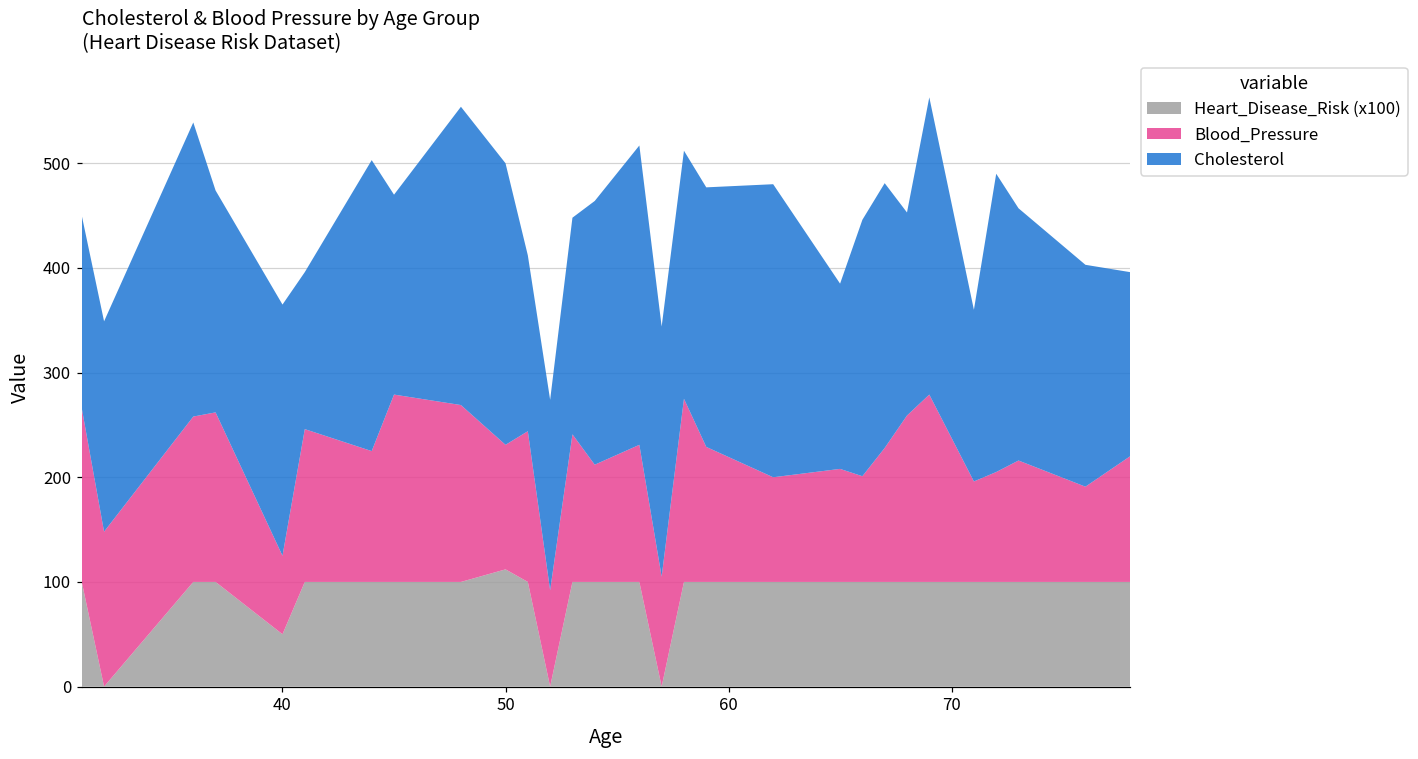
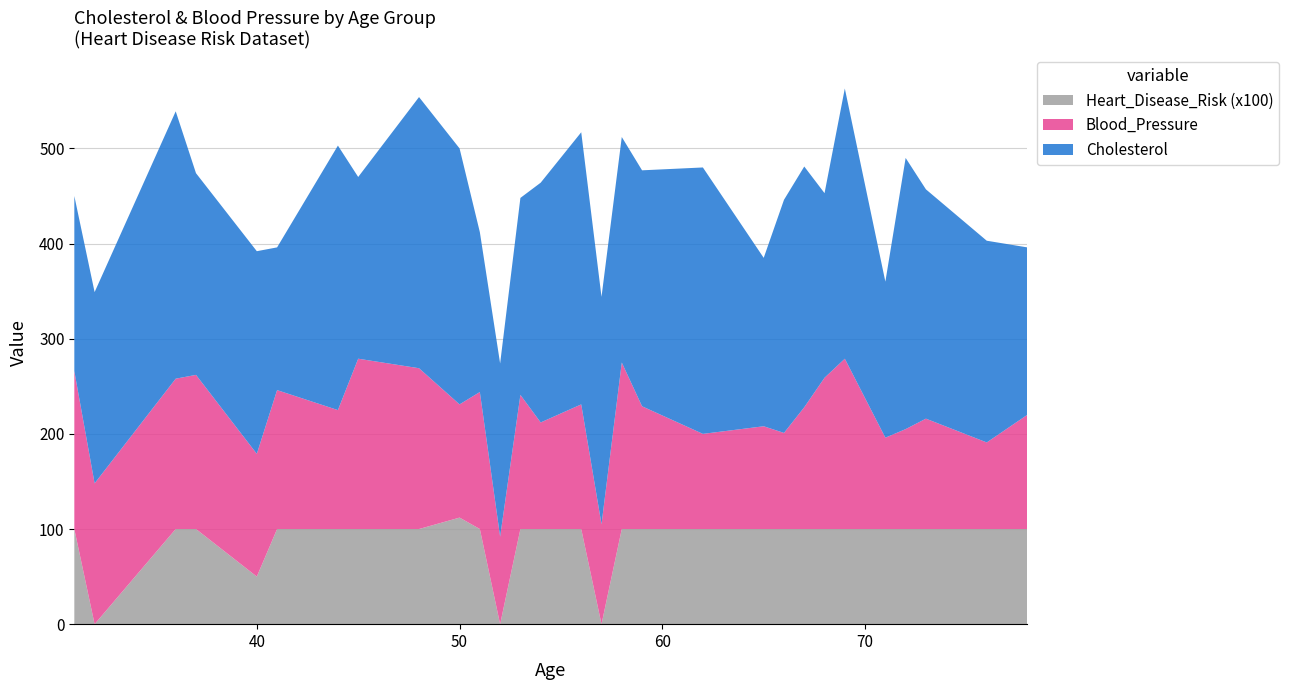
Blood_Pressure, 40: 80 -> 130
Cholesterol, 40: 240 -> 210
